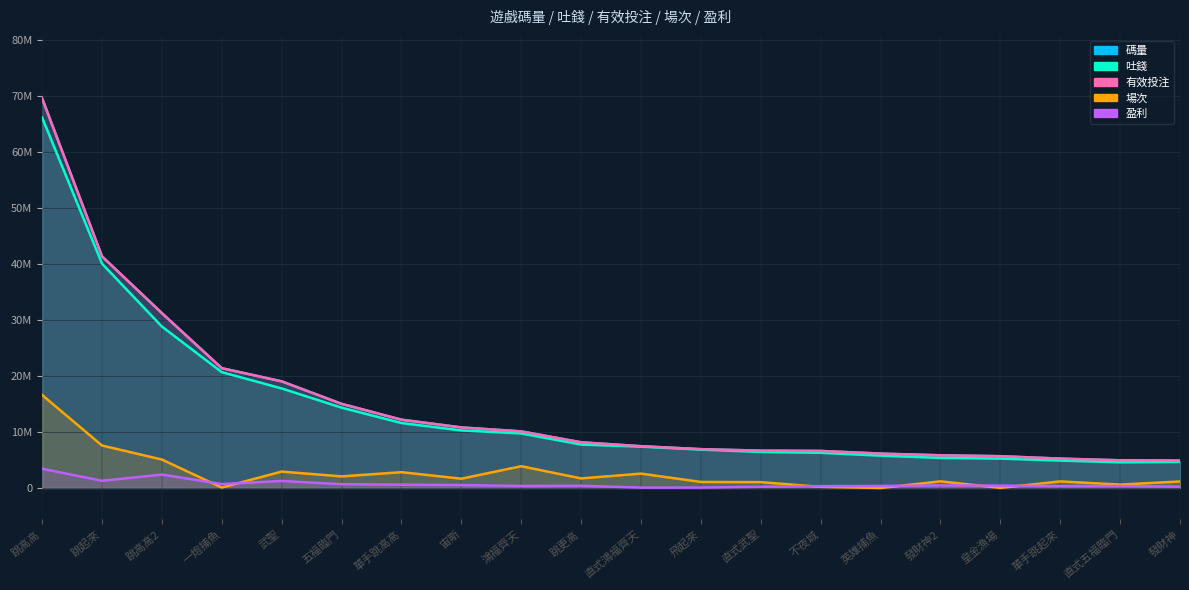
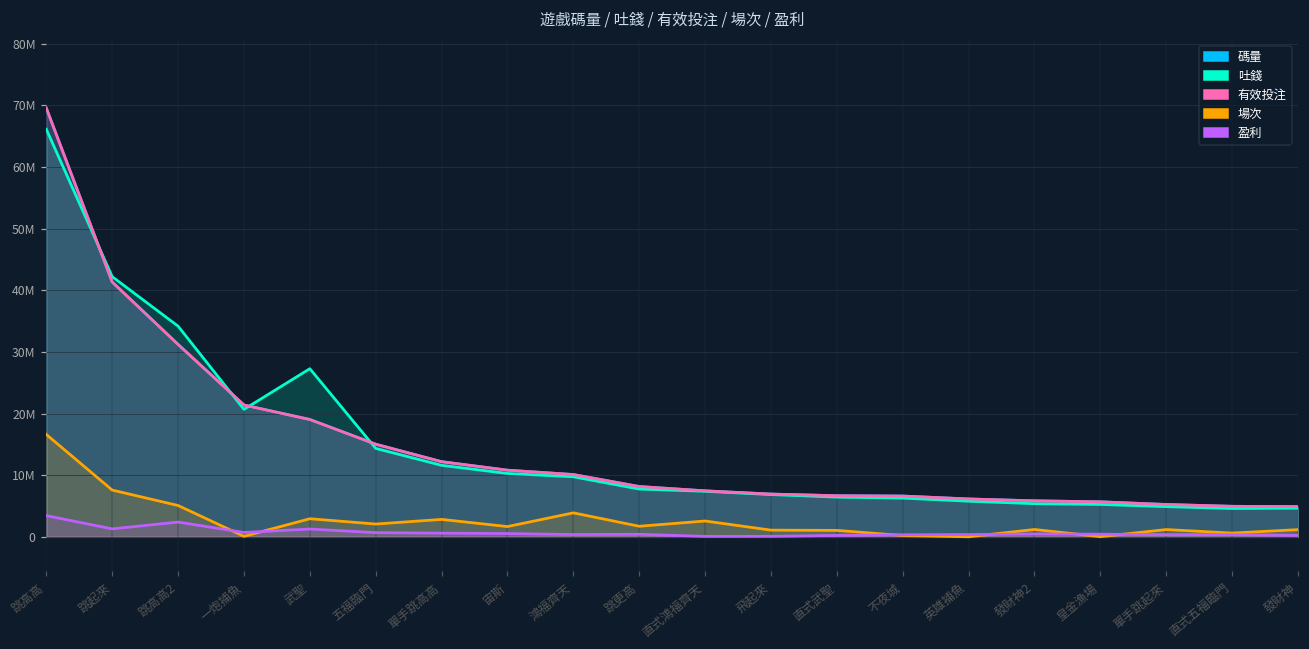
吐錢, 跳起來: 40000000 -> 42000000
吐錢, 跳高高2: 29000000 -> 34000000
吐錢, 武聖: 18000000 -> 27000000
